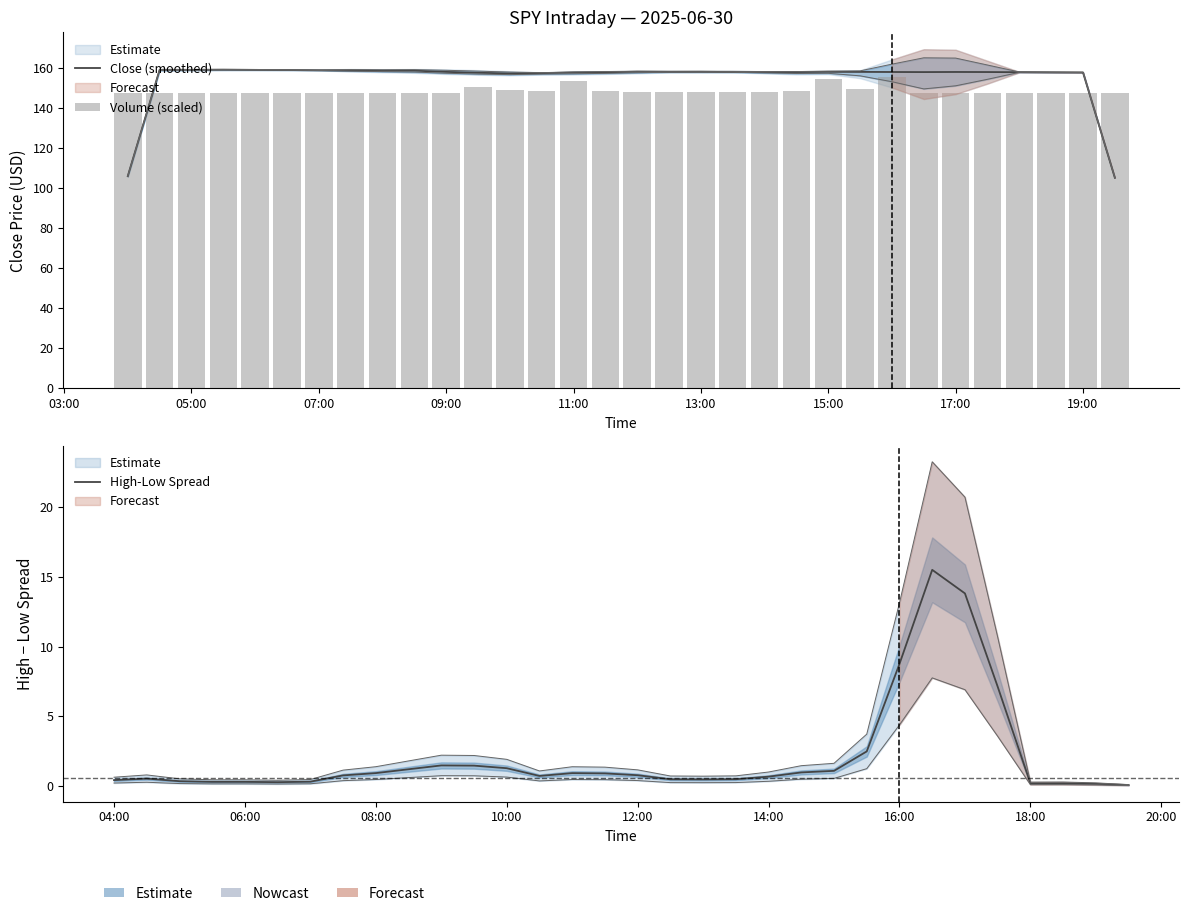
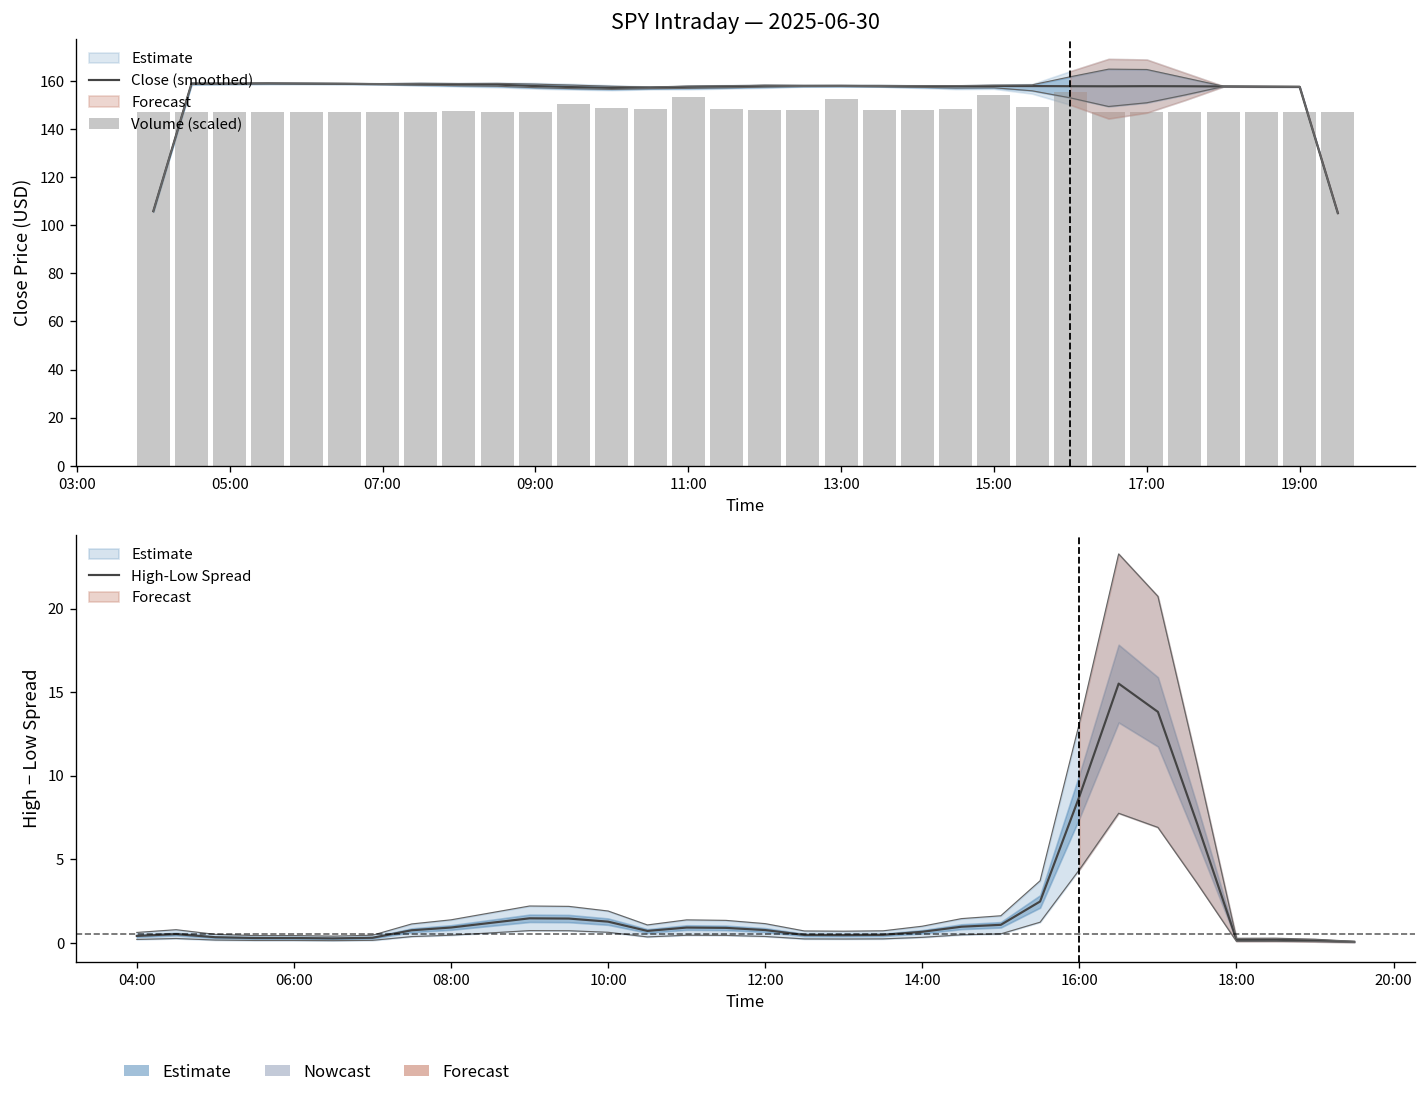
SPY Intraday — 2025-06-30, Volume (scaled), 13:00: 148 -> 152
